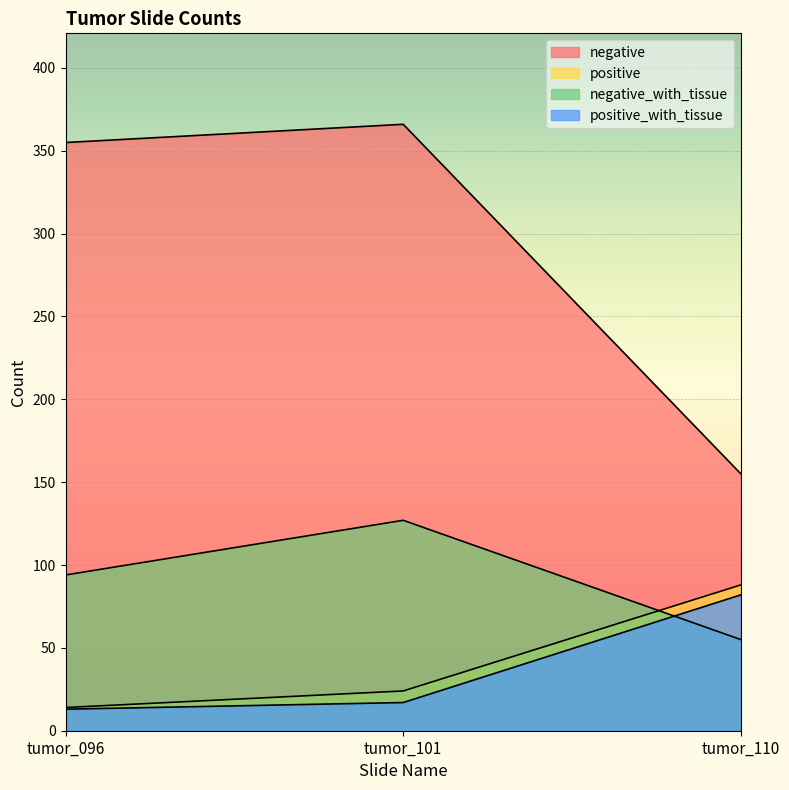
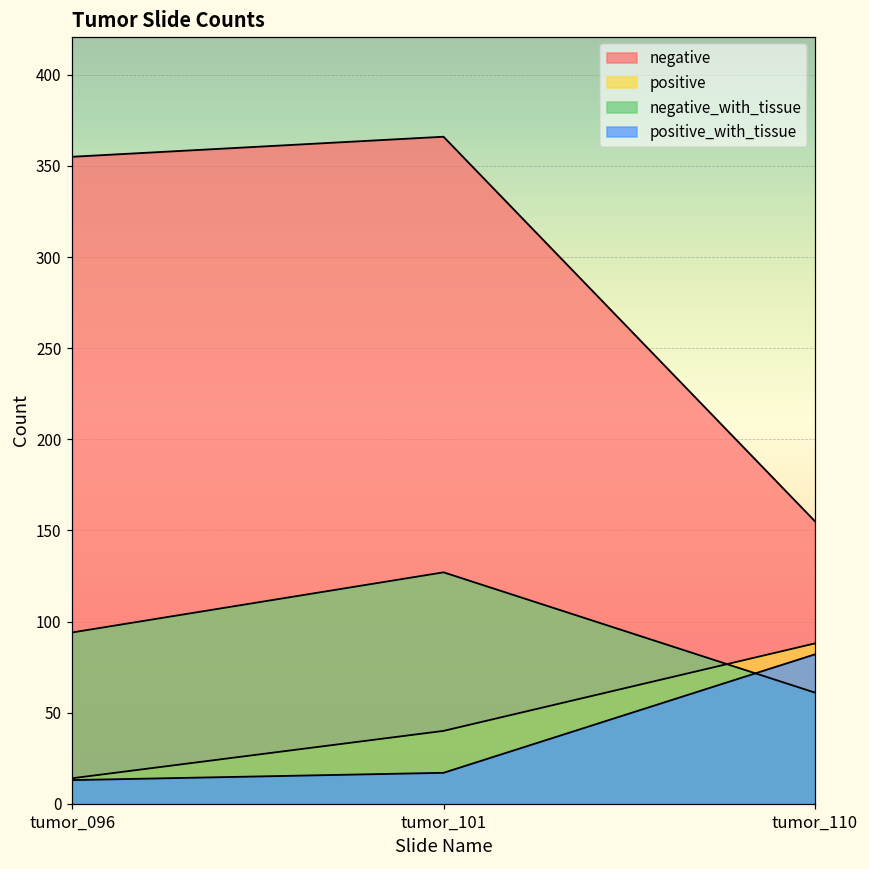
positive, tumor_101: 24 -> 40
negative_with_tissue, tumor_110: 55 -> 61
